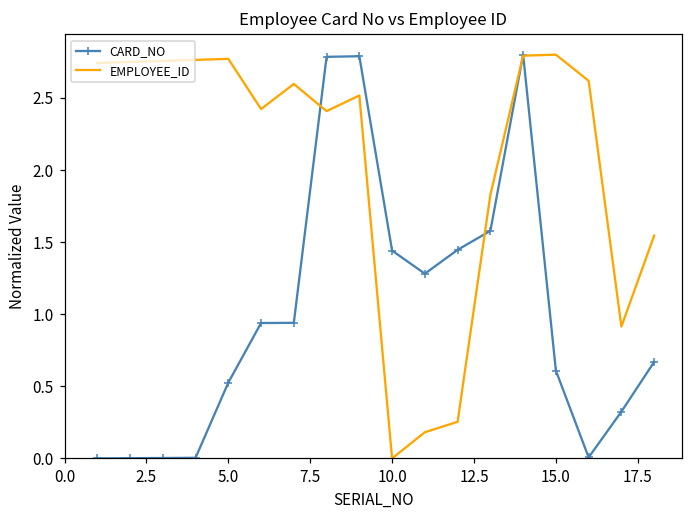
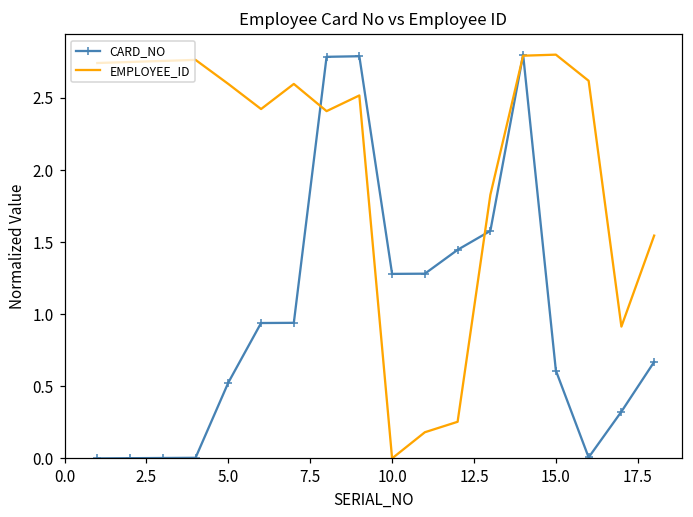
EMPLOYEE_ID, 5.0: 2.77 -> 2.60
CARD_NO, 10.0: 1.44 -> 1.28
